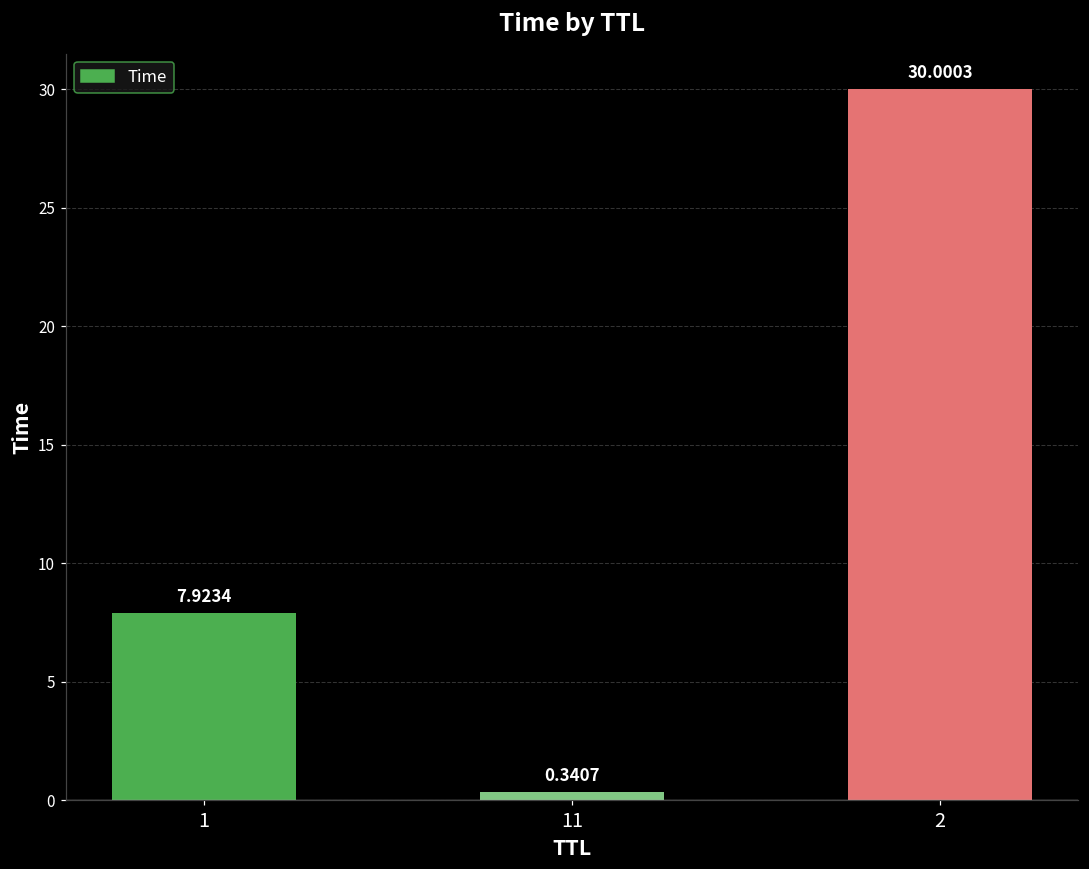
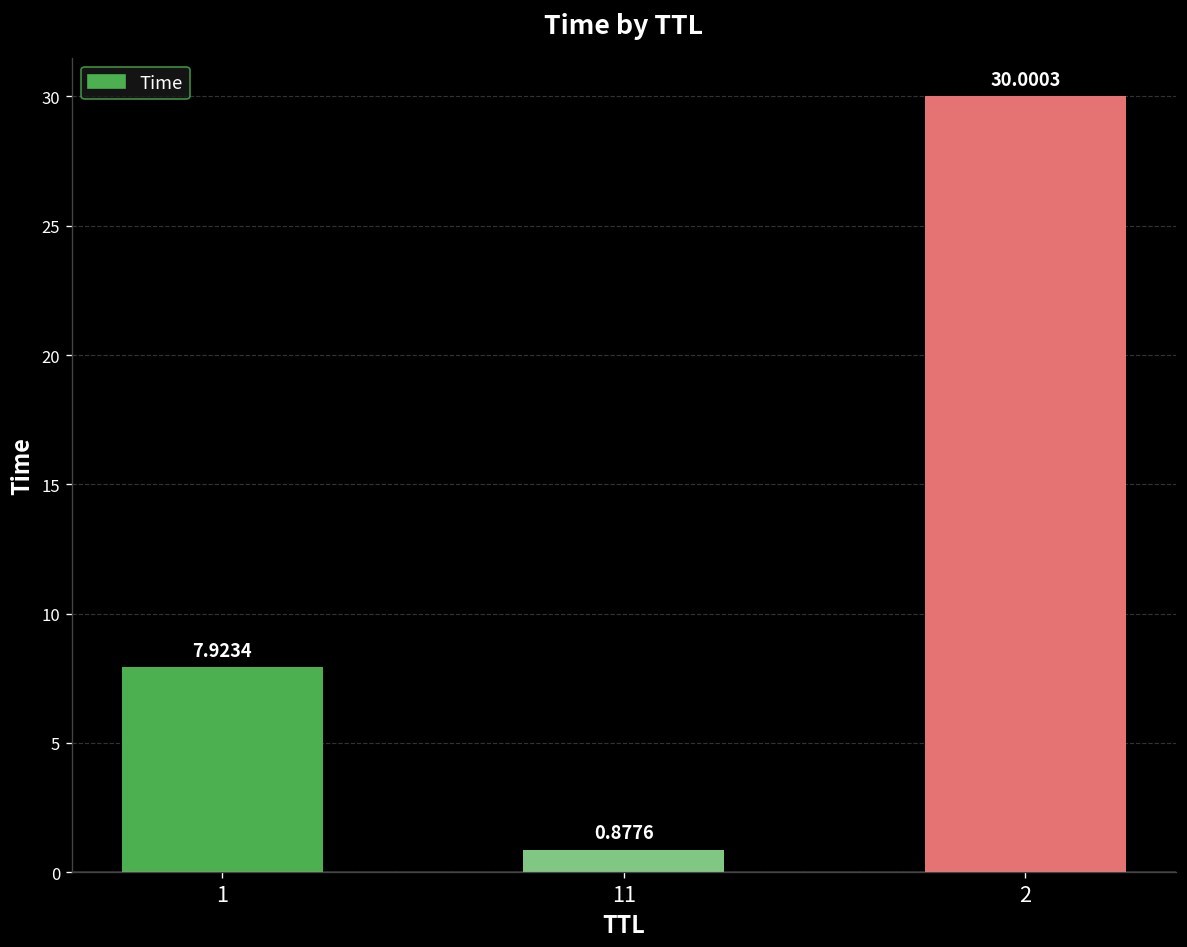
11: 0.3407 -> 0.8776
